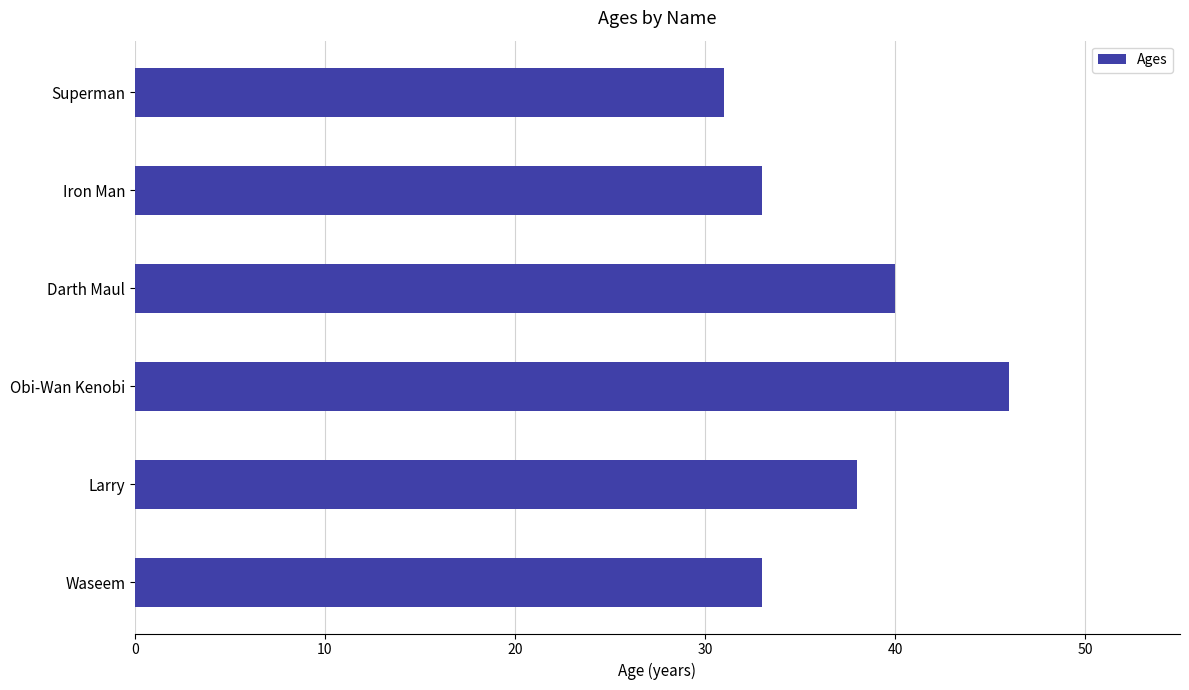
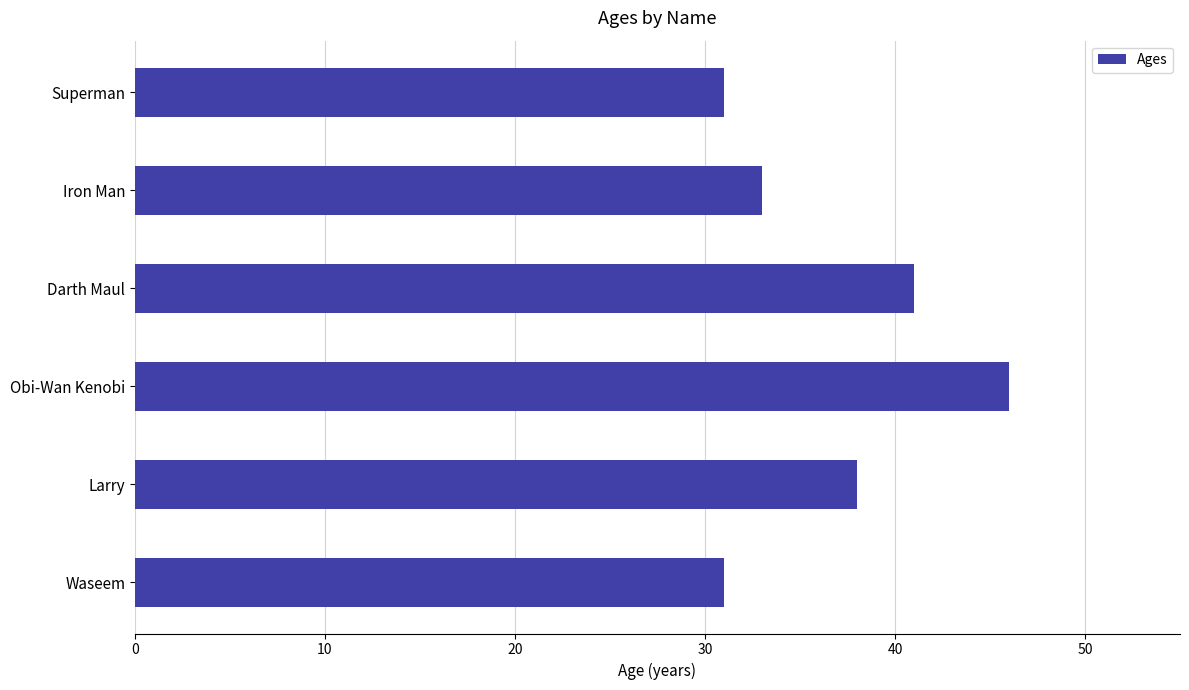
Darth Maul: 40 -> 41
Waseem: 33 -> 31
